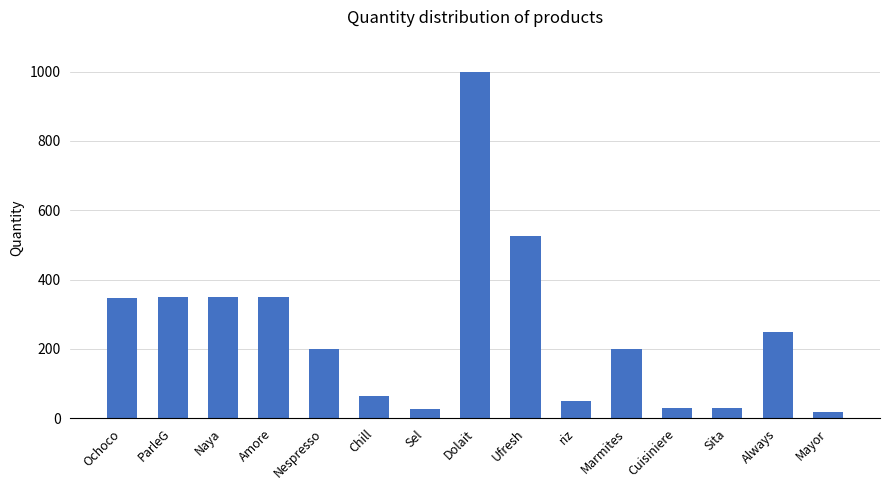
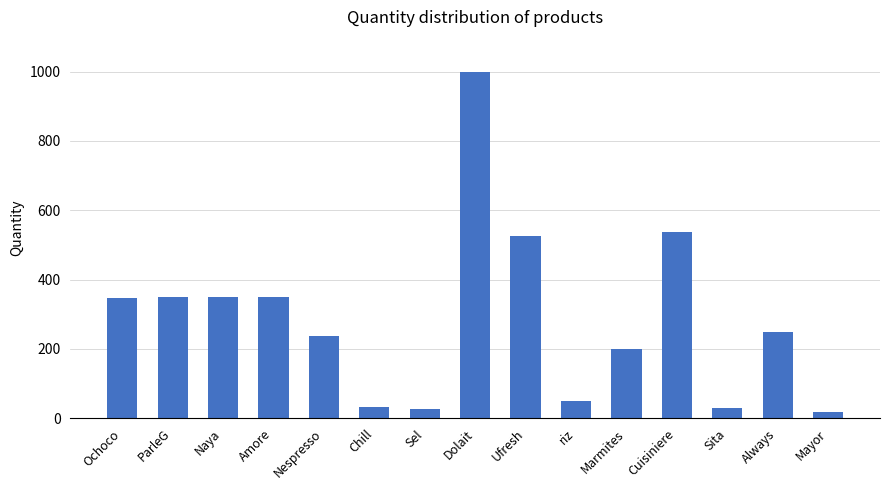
Nespresso: 200 -> 240
Chill: 60 -> 30
Cuisiniere: 30 -> 540
